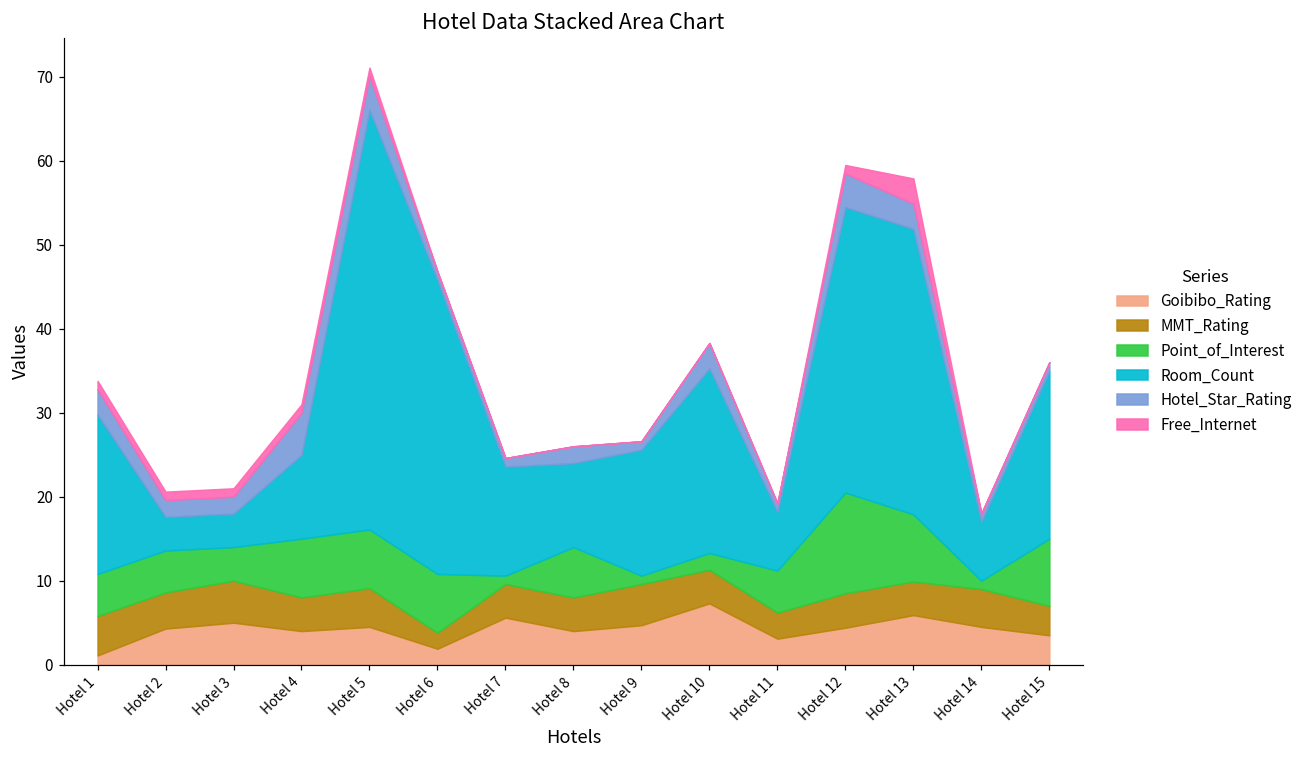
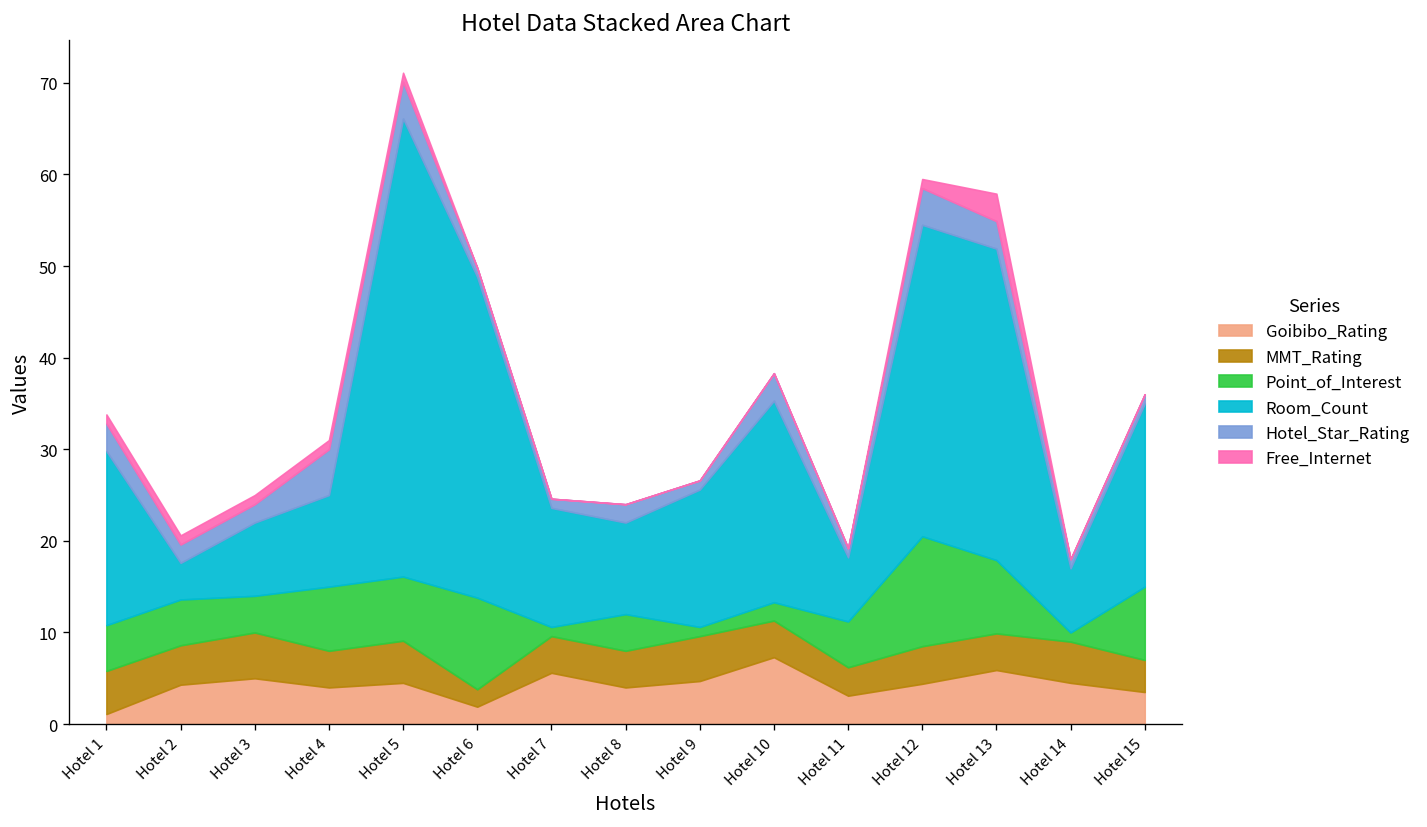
Room_Count, Hotel 3: 4 -> 8
Point_of_Interest, Hotel 6: 7 -> 10
Point_of_Interest, Hotel 8: 6 -> 4
